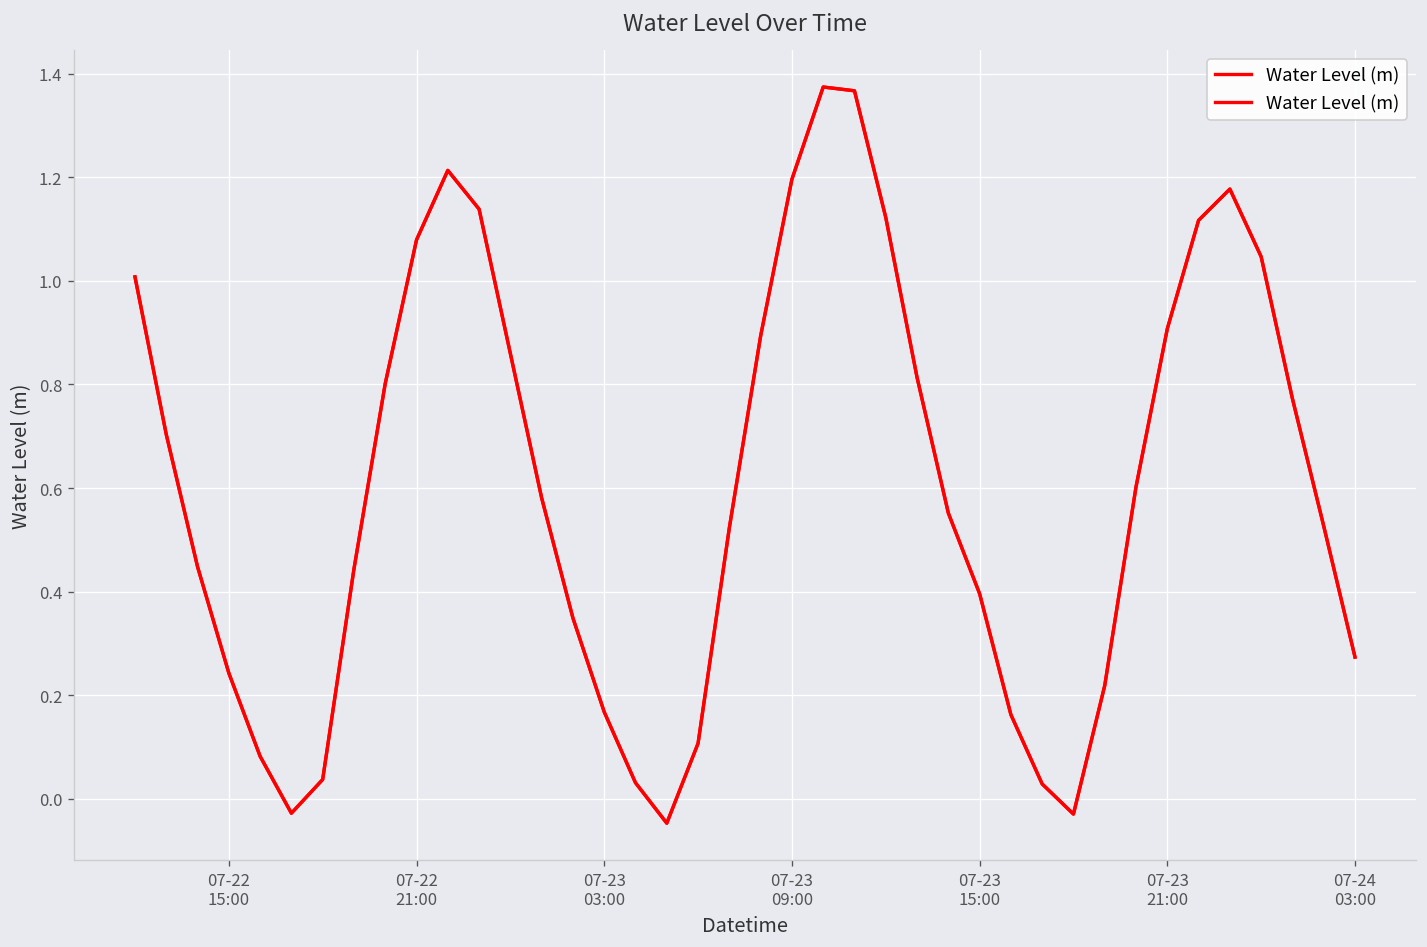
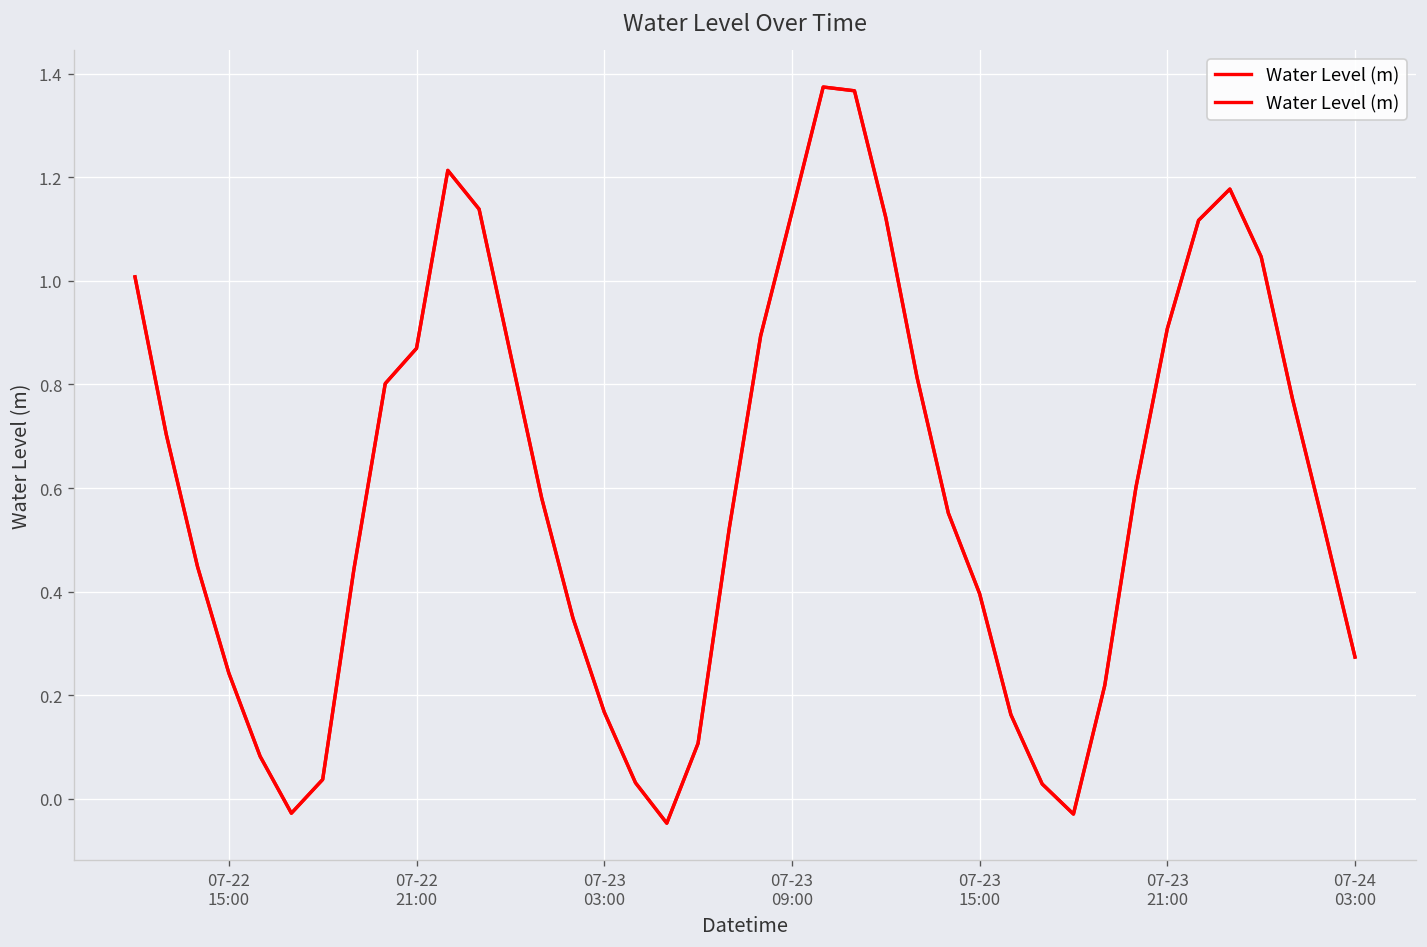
07-22 21:00: 1.08 -> 0.87
07-23 09:00: 1.20 -> 1.13
